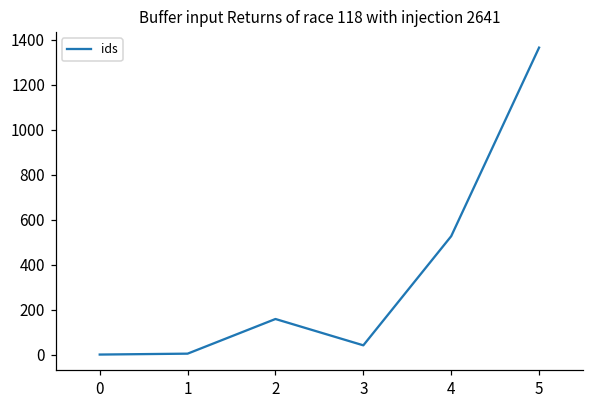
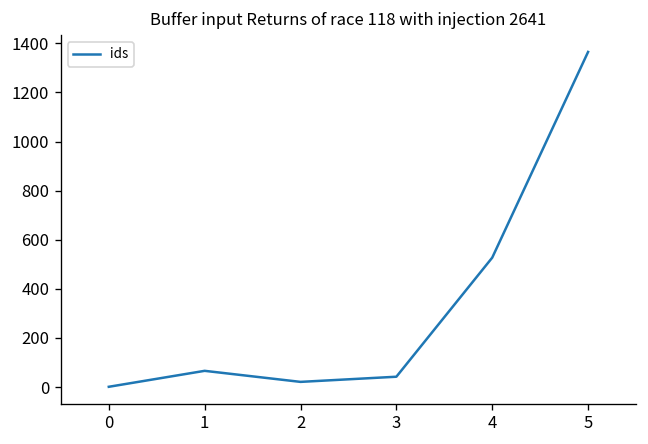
1: 10 -> 70
2: 160 -> 20
